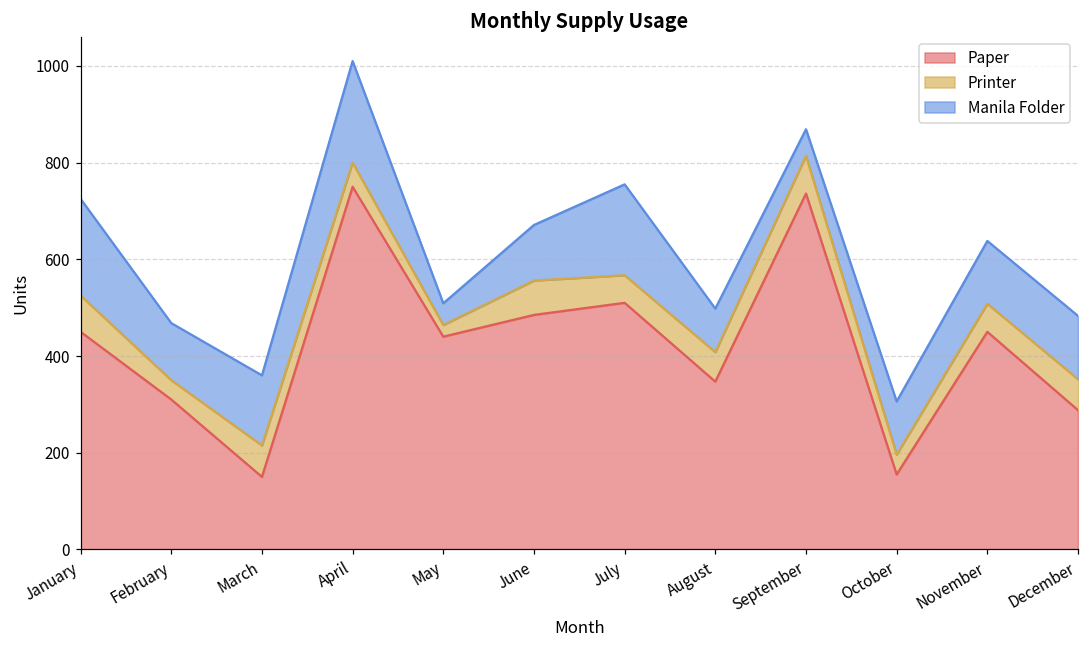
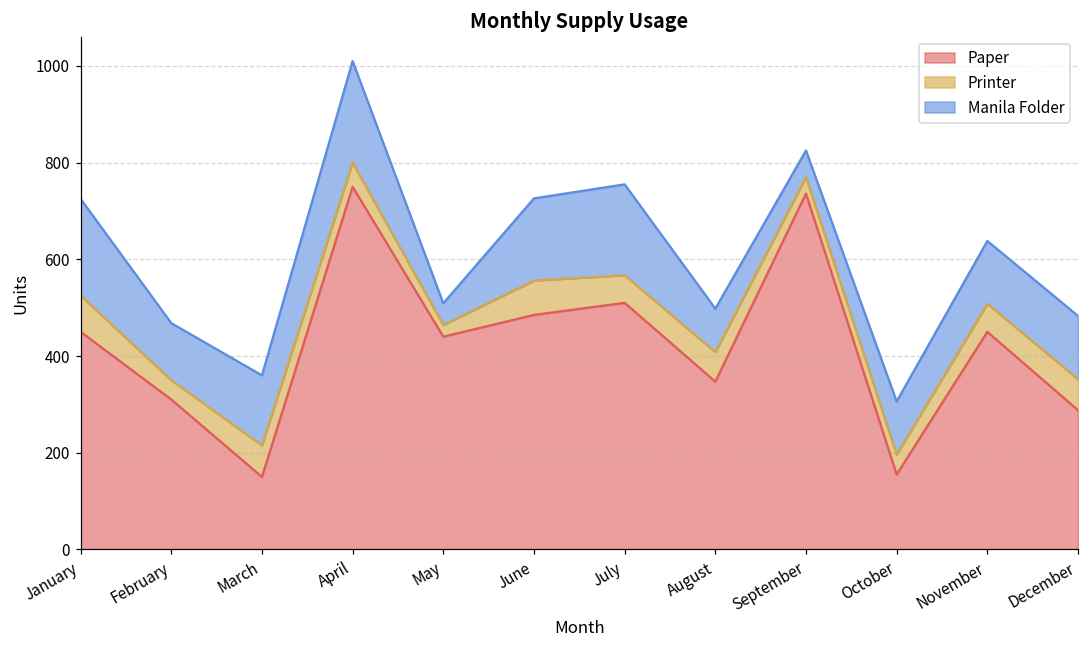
Manila Folder, June: 120 -> 170
Printer, September: 80 -> 30
